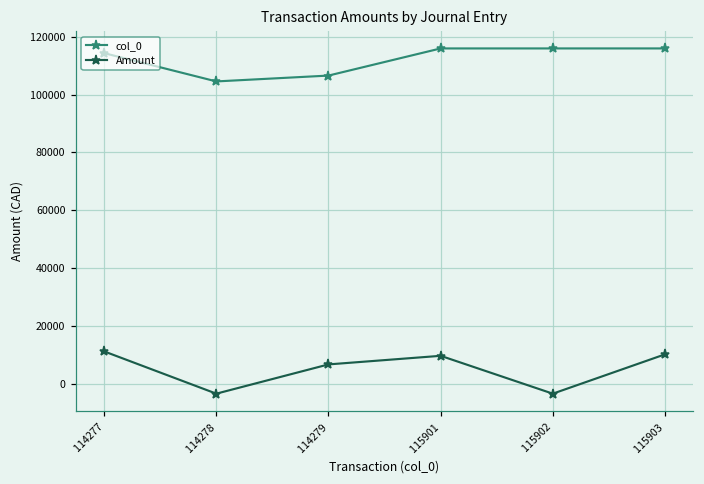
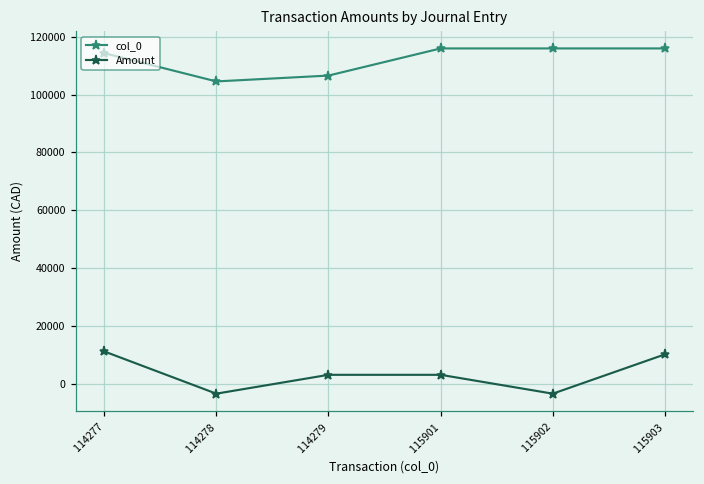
Amount, 114279: 7000 -> 3000
Amount, 115901: 10000 -> 3000
